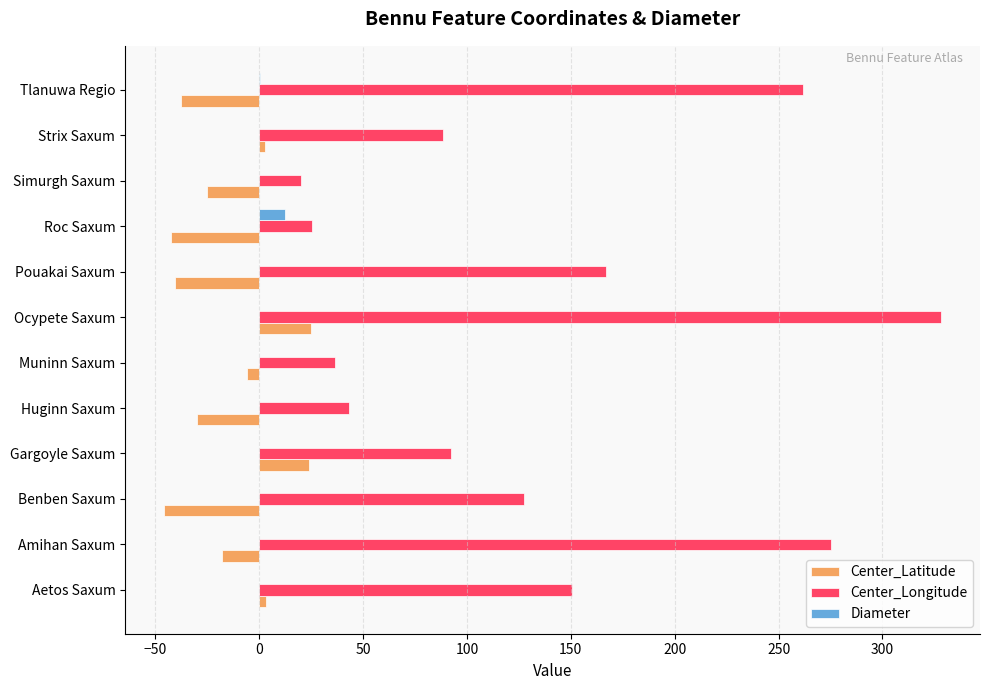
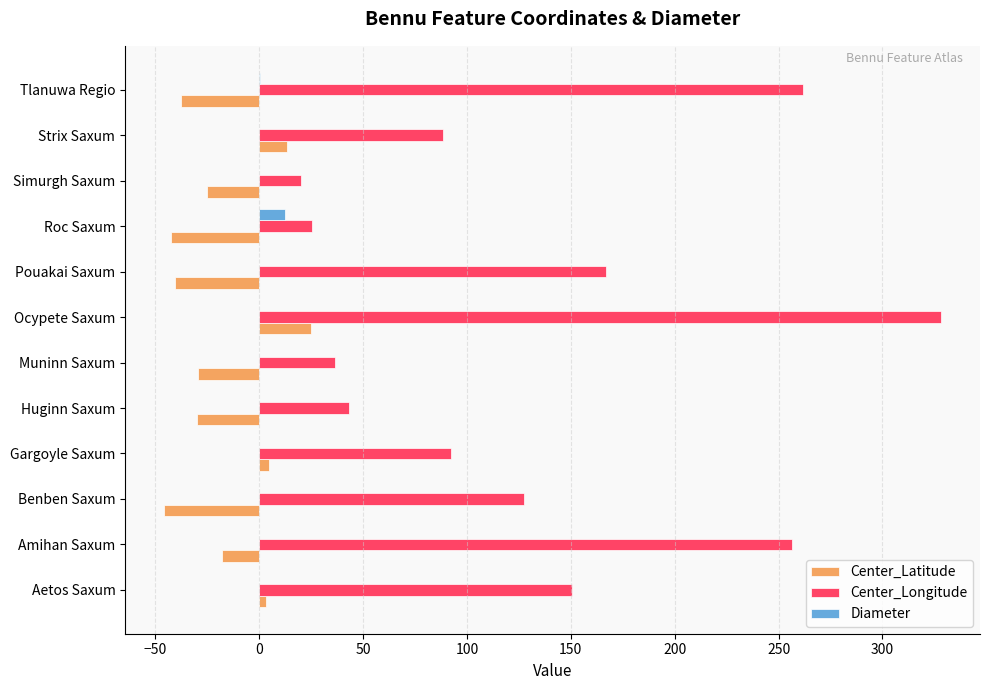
Center_Latitude, Strix Saxum: 3 -> 13
Center_Latitude, Muninn Saxum: -6 -> -29
Center_Latitude, Gargoyle Saxum: 24 -> 5
Center_Longitude, Amihan Saxum: 275 -> 257
